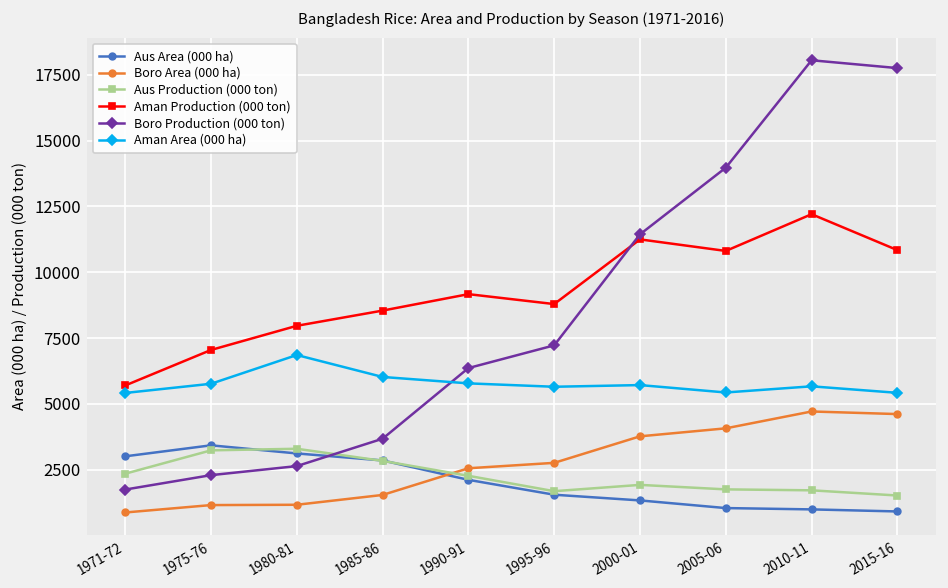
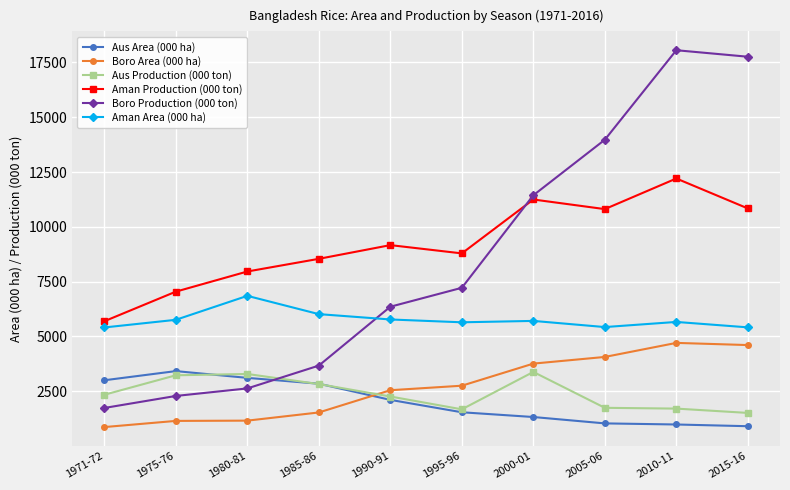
Aus Production (000 ton), 2000-01: 1900 -> 3400
